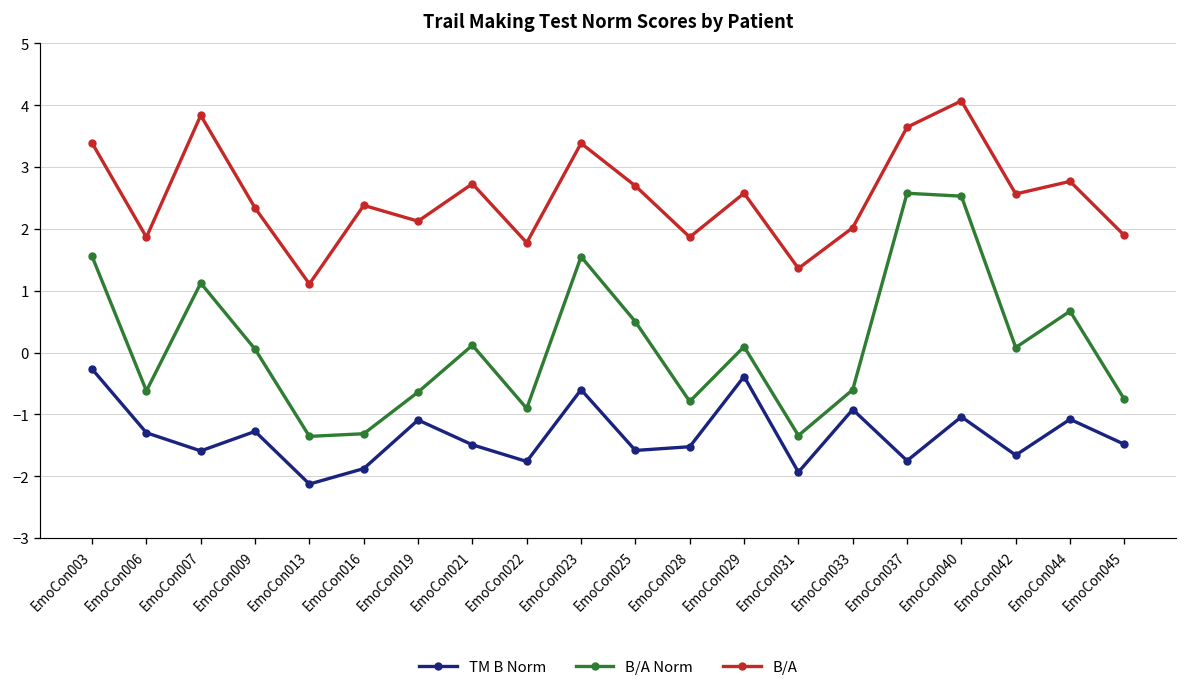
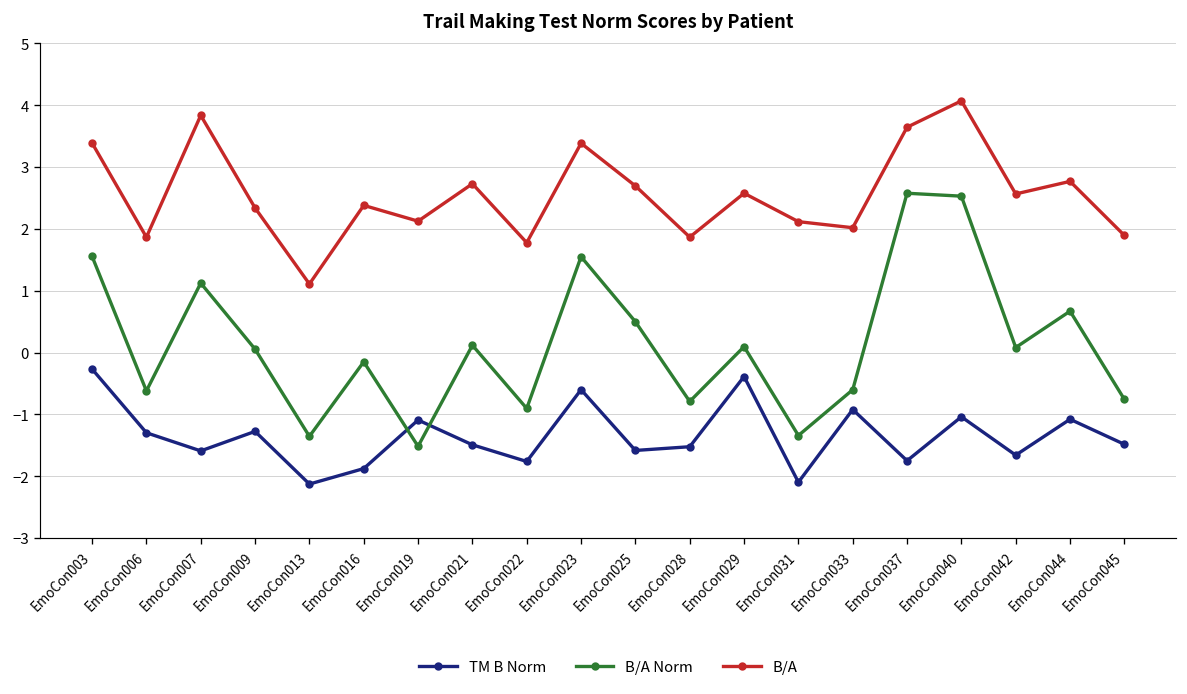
B/A Norm, EmoCon016: -1.3 -> -0.1
B/A Norm, EmoCon019: -0.6 -> -1.5
TM B Norm, EmoCon031: -1.9 -> -2.1
B/A, EmoCon031: 1.4 -> 2.1
